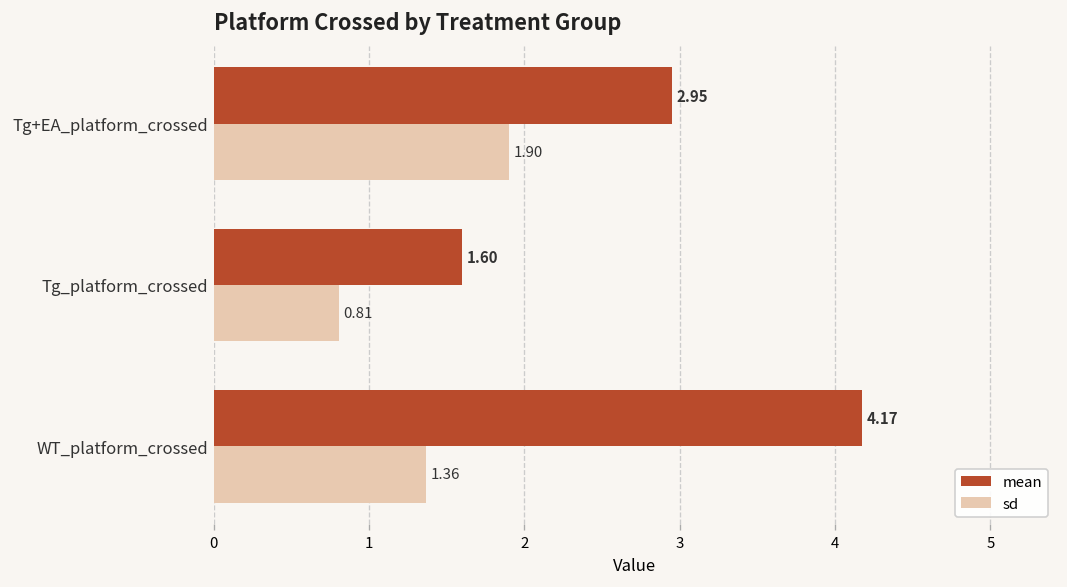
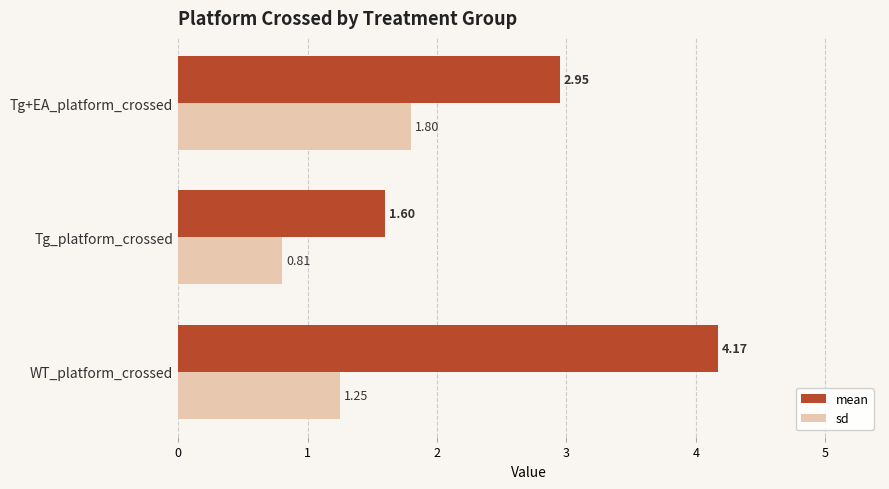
sd, Tg+EA_platform_crossed: 1.90 -> 1.80
sd, WT_platform_crossed: 1.36 -> 1.25
